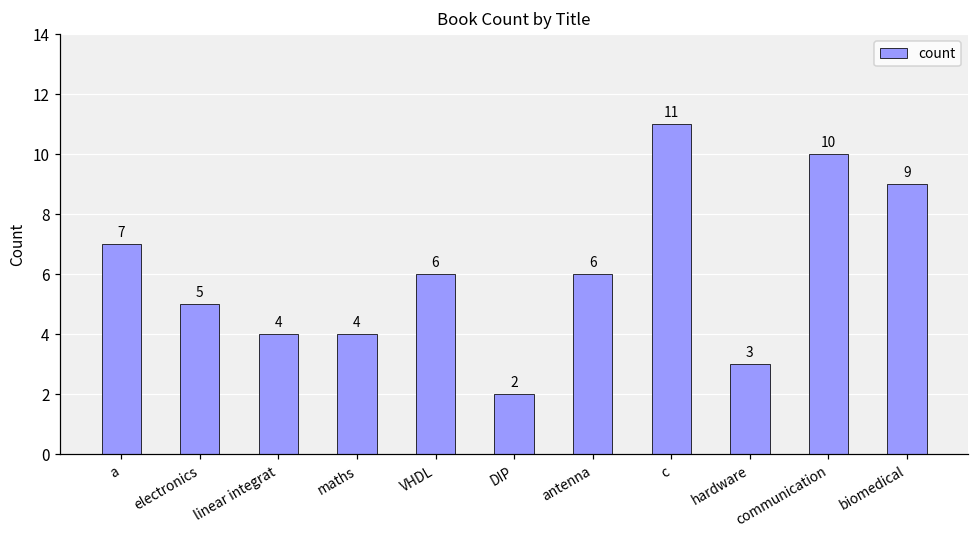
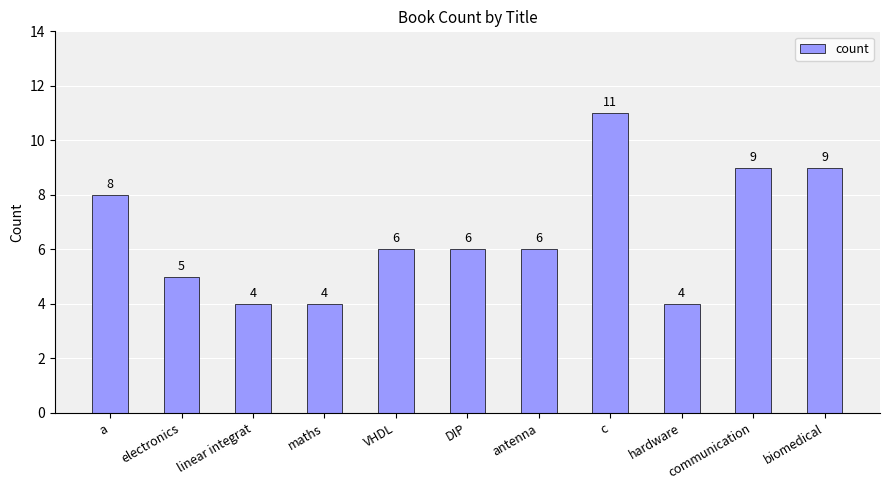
a: 7 -> 8
DIP: 2 -> 6
hardware: 3 -> 4
communication: 10 -> 9
